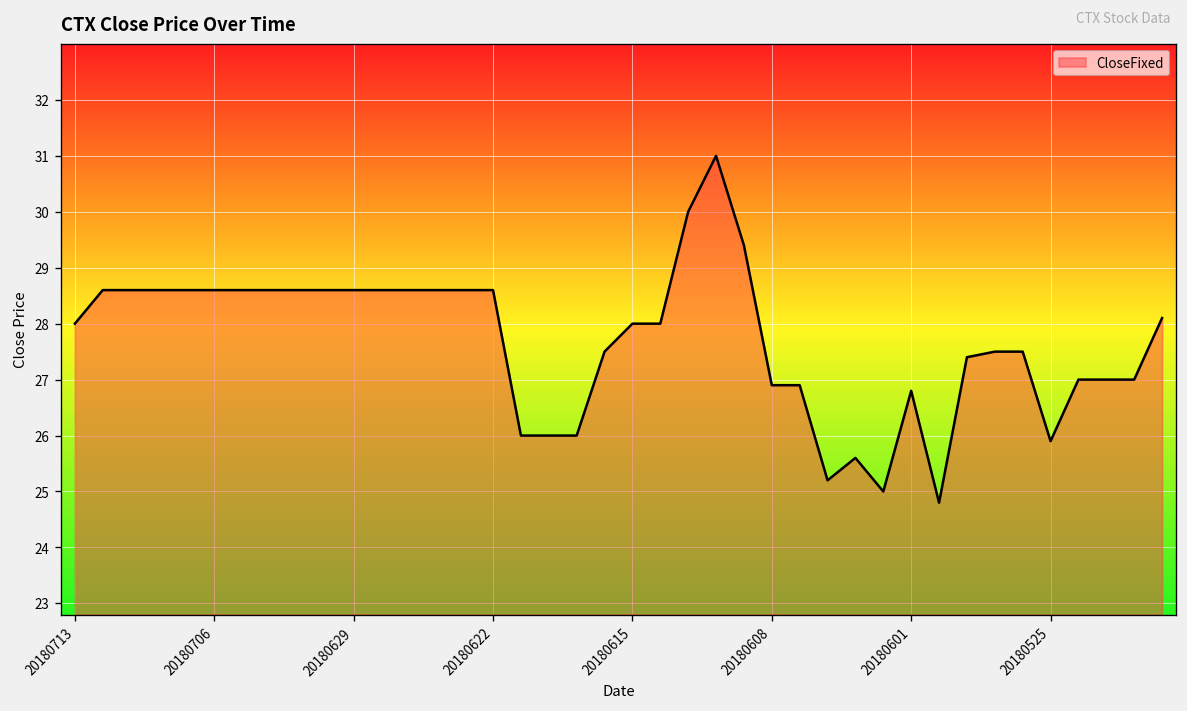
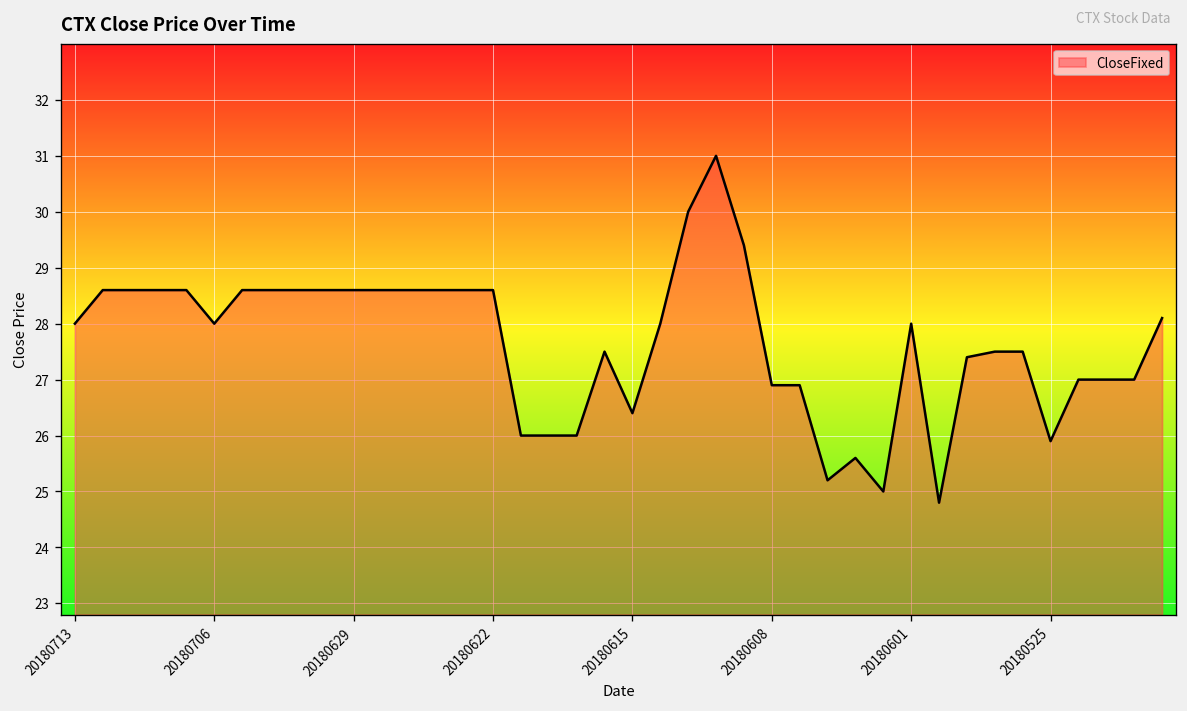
20180706: 28.6 -> 28.0
20180615: 28.0 -> 26.4
20180601: 26.8 -> 28.0
